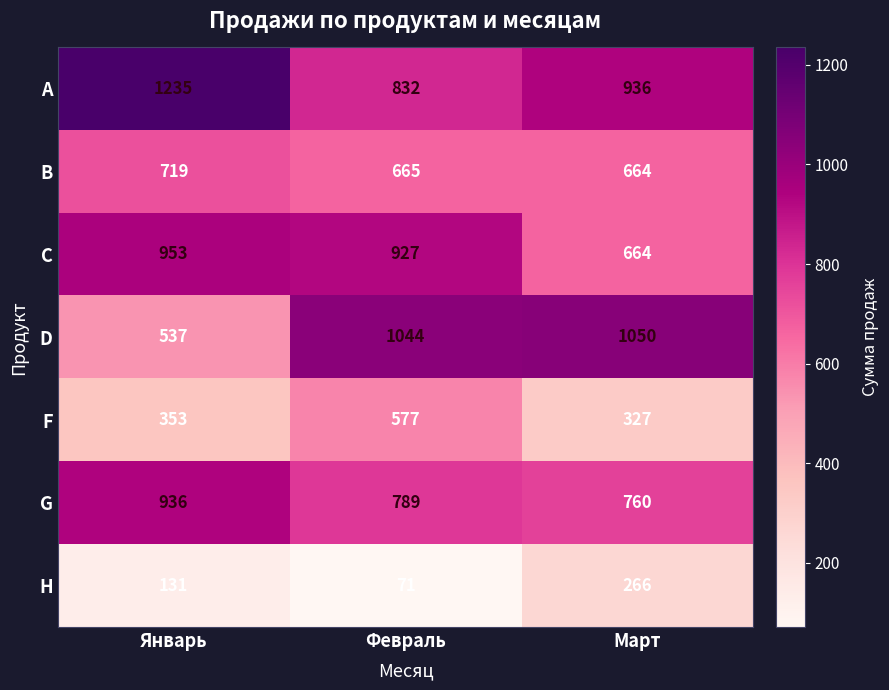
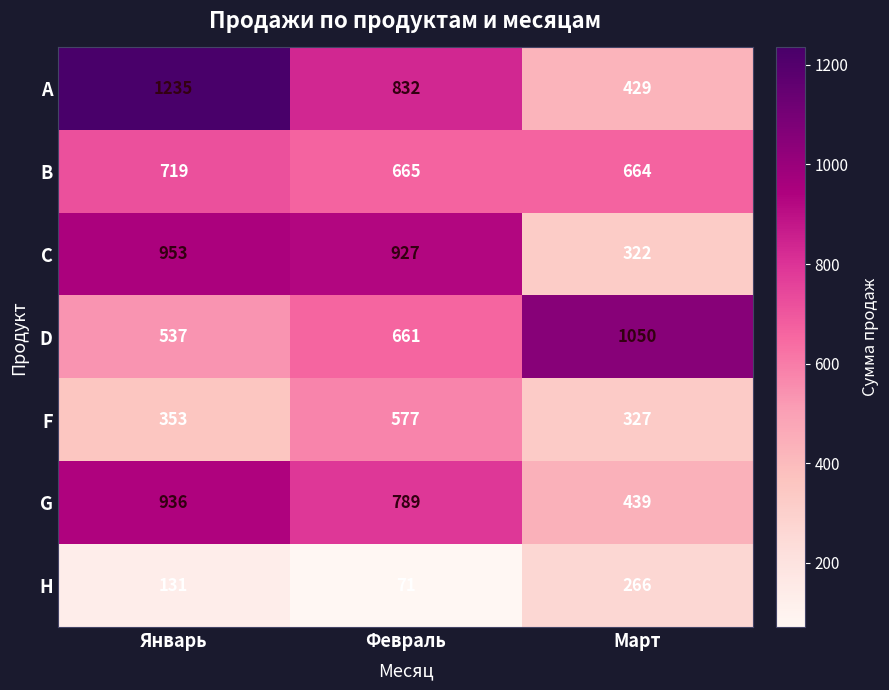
A, Март: 936 -> 429
C, Март: 664 -> 322
D, Февраль: 1044 -> 661
G, Март: 760 -> 439
